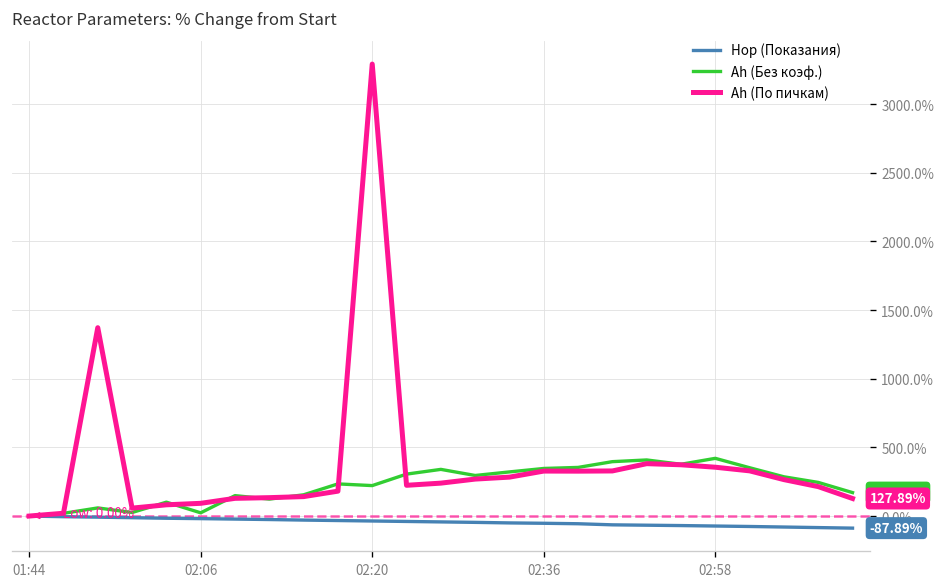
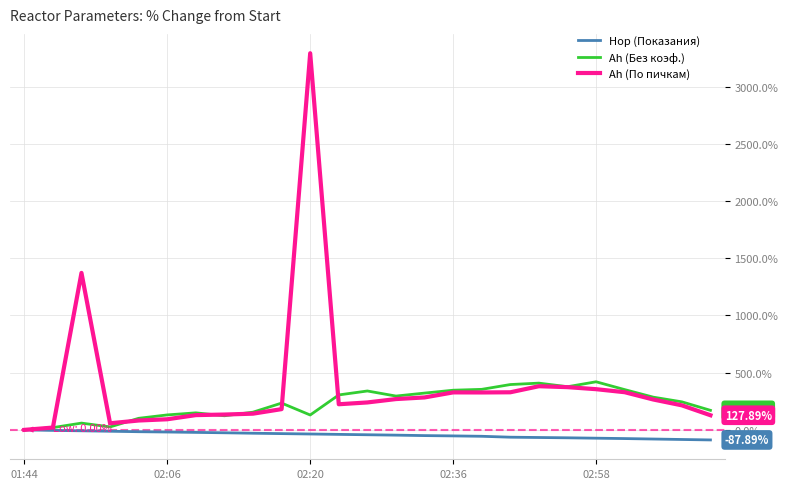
Ah (Без коэф.), 02:06: 20% -> 130%
Ah (Без коэф.), 02:20: 220% -> 130%
